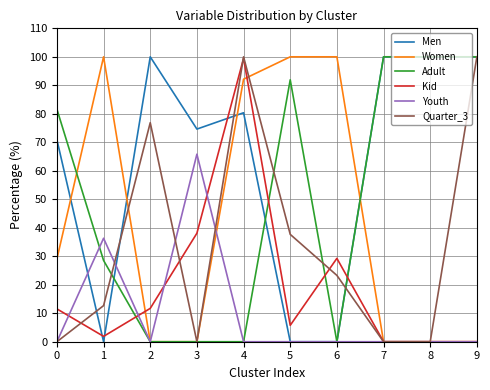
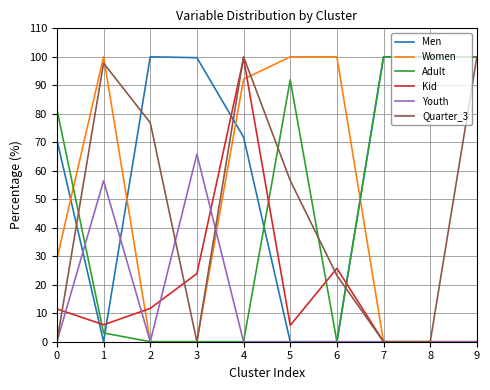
Adult, 1: 29 -> 3
Kid, 1: 2 -> 6
Youth, 1: 36 -> 57
Quarter_3, 1: 13 -> 98
Men, 3: 75 -> 100
Kid, 3: 38 -> 24
Men, 4: 80 -> 72
Quarter_3, 5: 38 -> 57
Kid, 6: 29 -> 26
